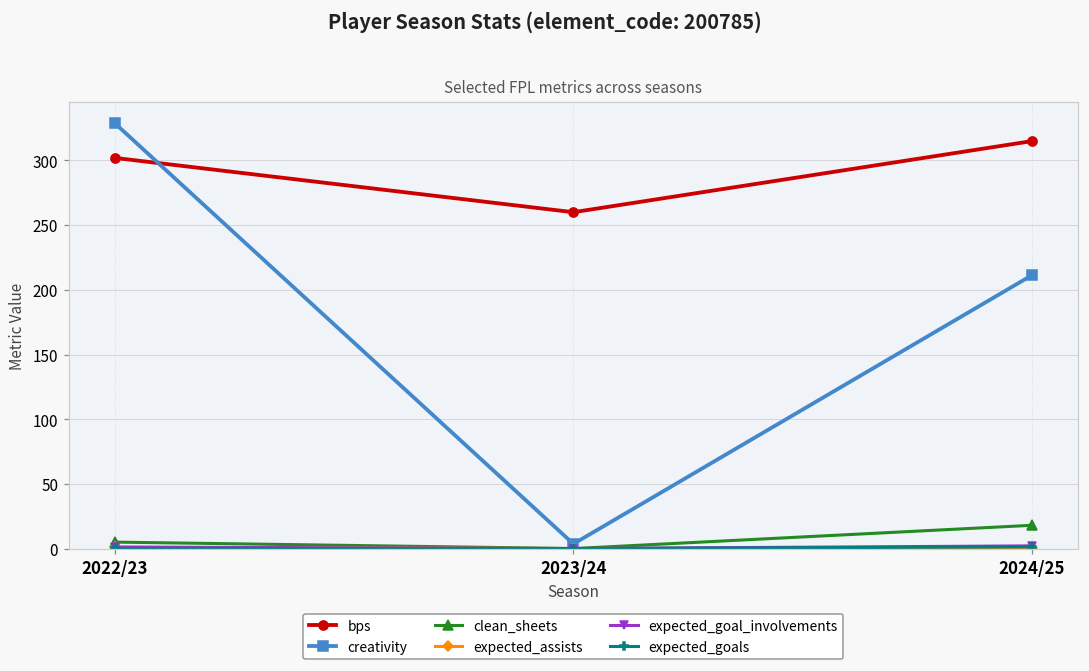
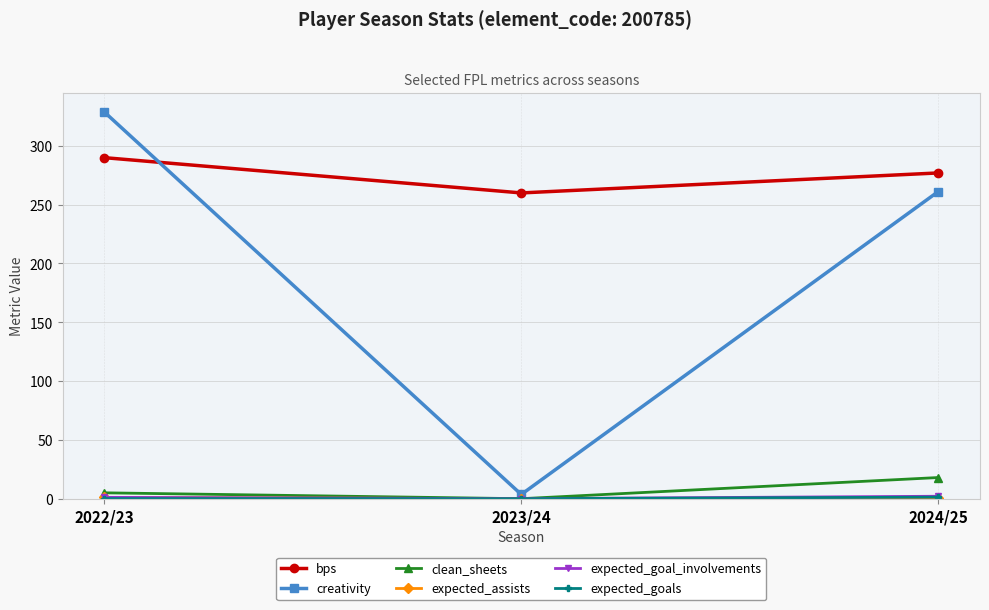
bps, 2022/23: 302 -> 290
bps, 2024/25: 315 -> 277
creativity, 2024/25: 211 -> 261
